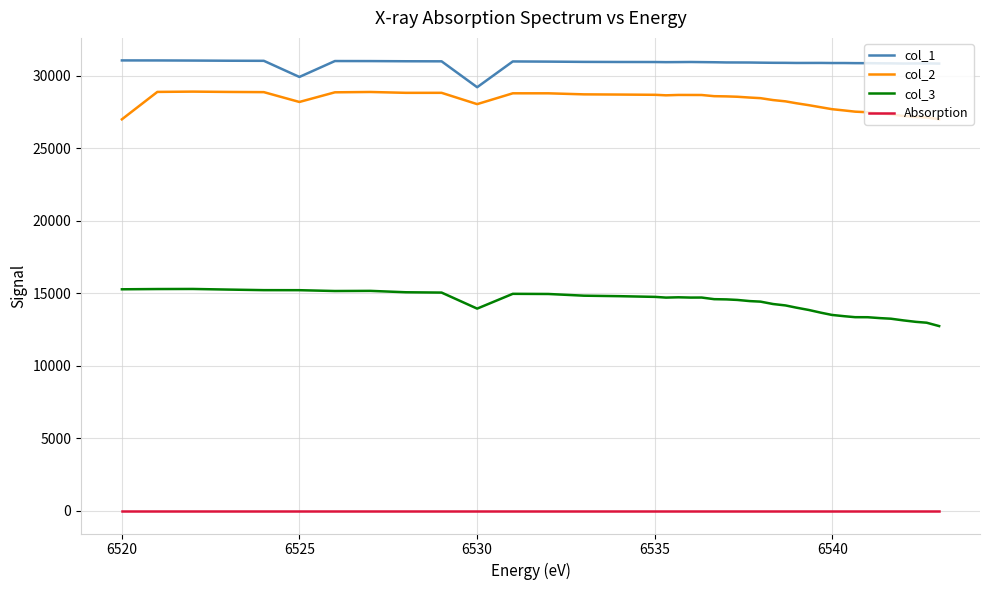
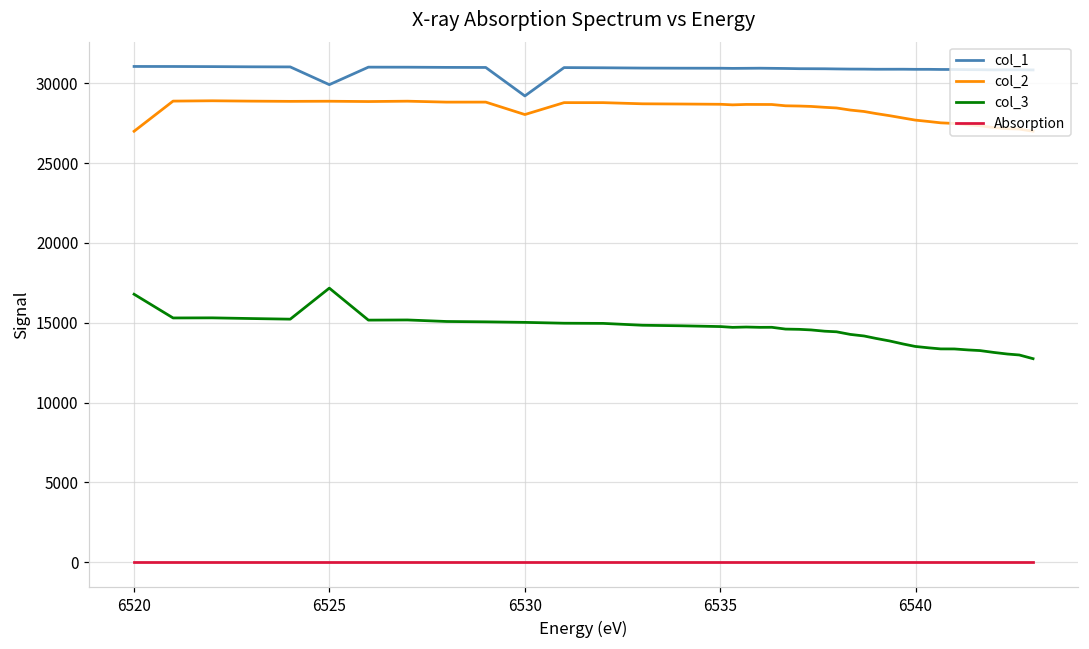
col_3, 6520: 15300 -> 16800
col_2, 6525: 28200 -> 28900
col_3, 6525: 15200 -> 17200
col_3, 6530: 14000 -> 15000
